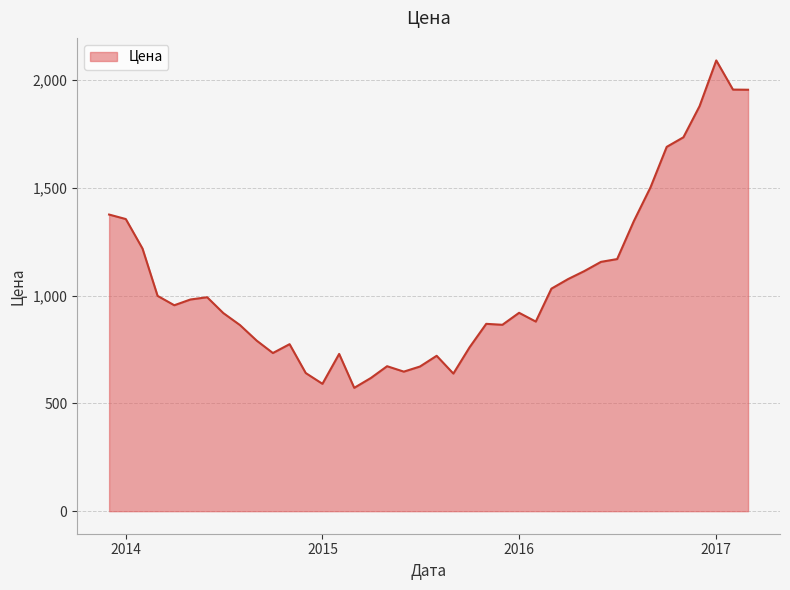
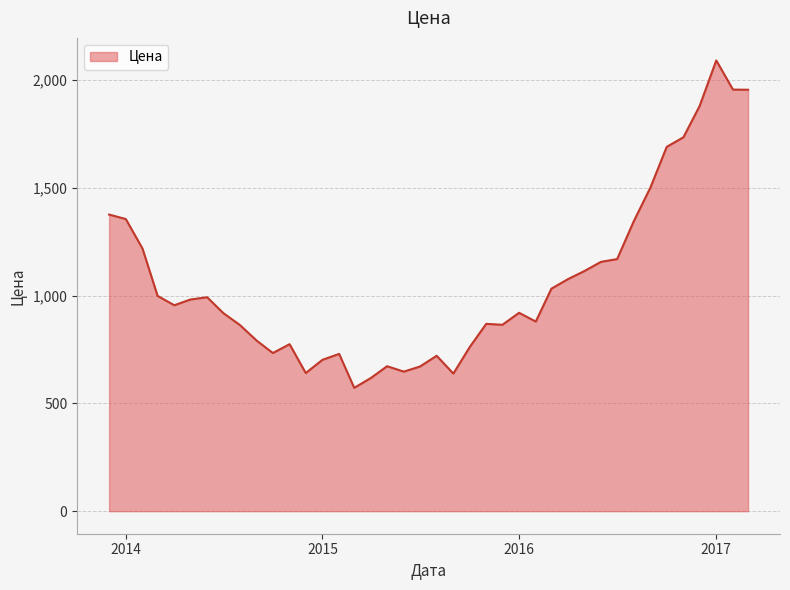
2015: 590 -> 700
